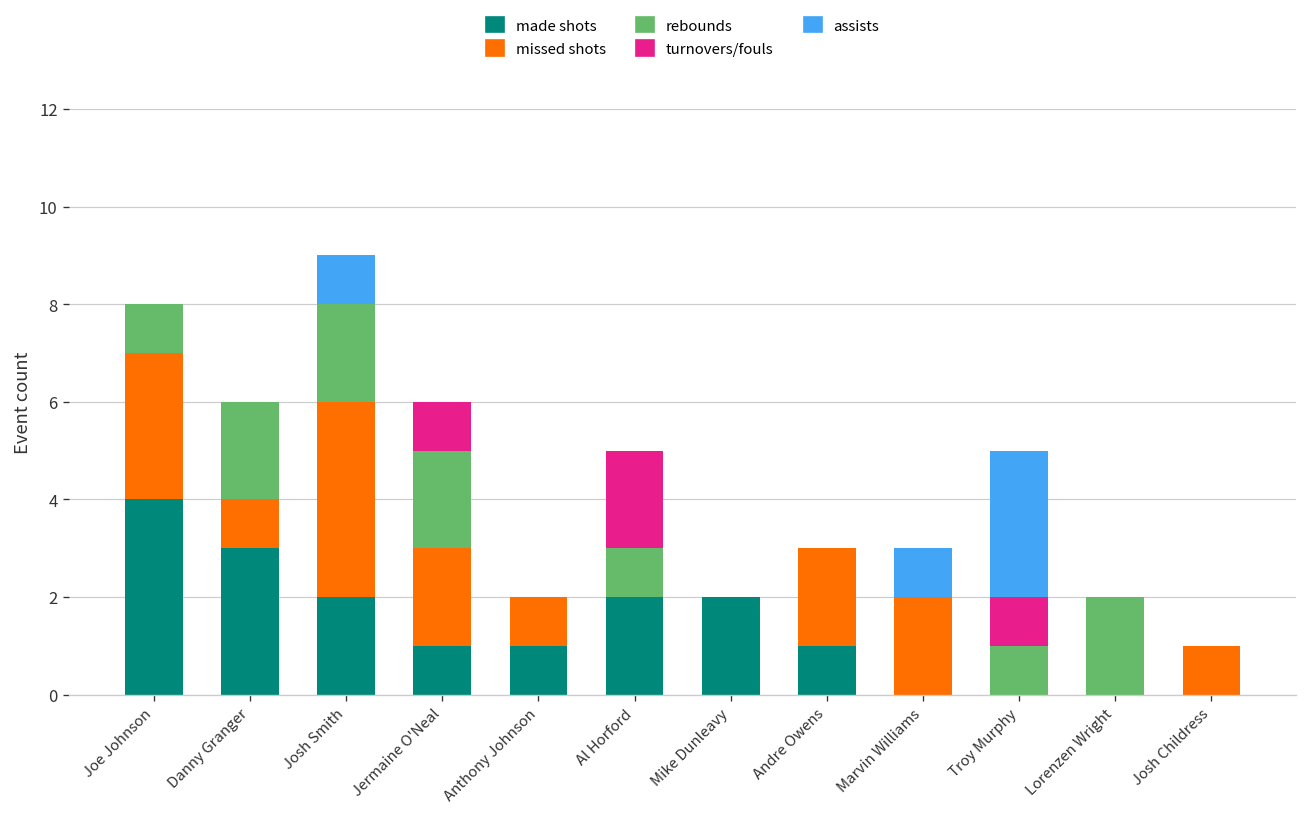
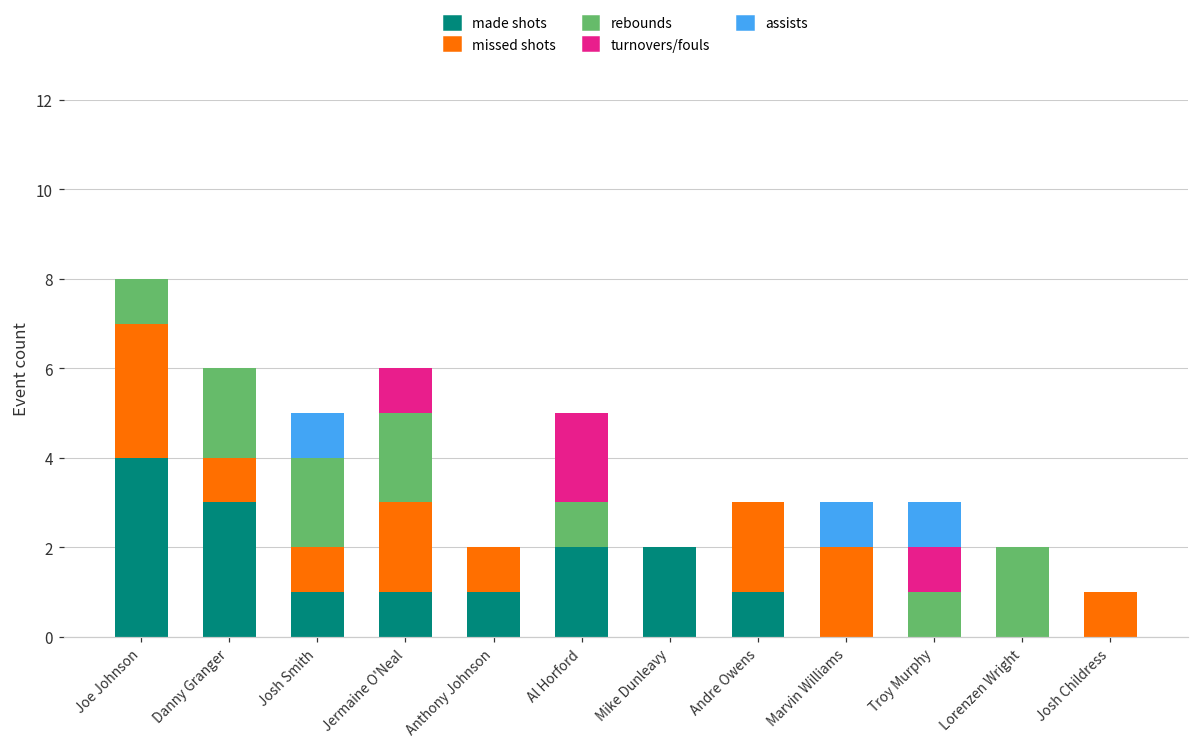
made shots, Josh Smith: 2 -> 1
missed shots, Josh Smith: 4 -> 1
assists, Troy Murphy: 3 -> 1
